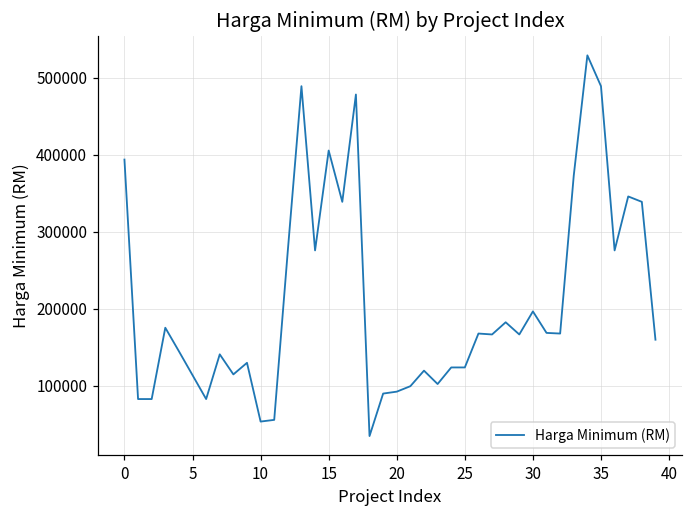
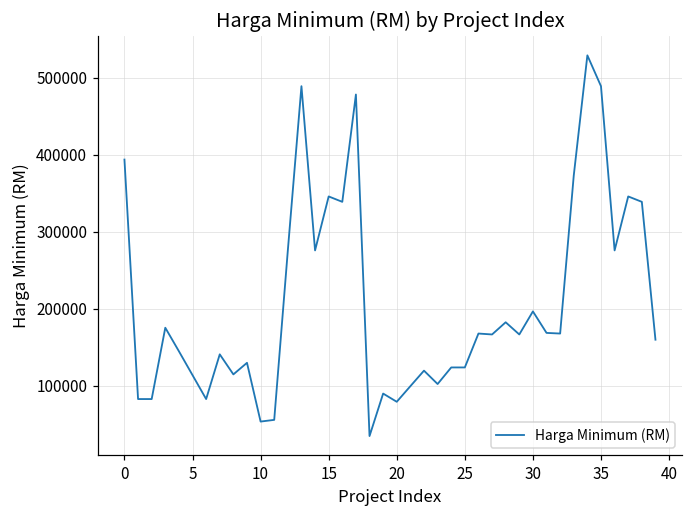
15: 410000 -> 350000
20: 90000 -> 80000
